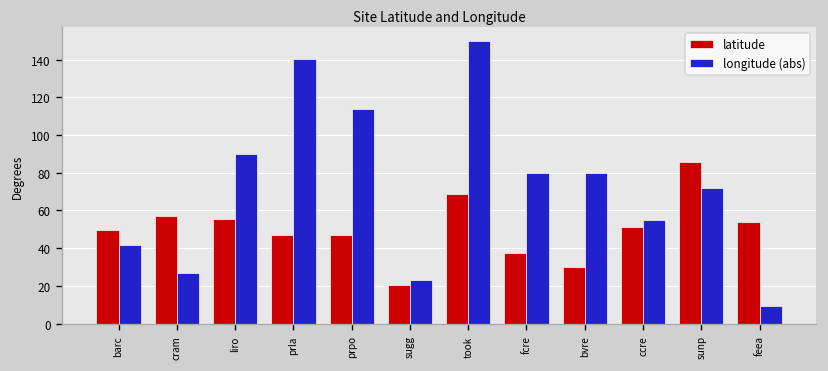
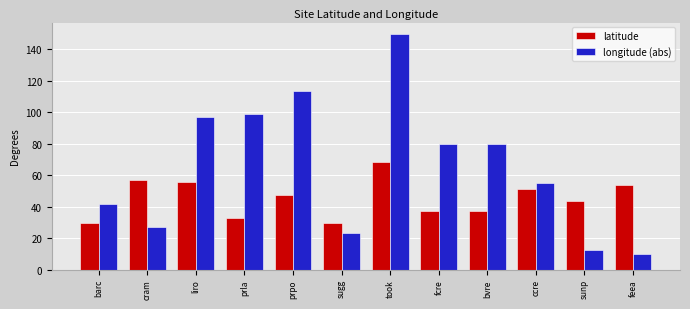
latitude, barc: 50 -> 30
longitude (abs), liro: 90 -> 97
latitude, prla: 47 -> 33
longitude (abs), prla: 140 -> 99
latitude, sugg: 21 -> 30
latitude, bvre: 30 -> 37
latitude, sunp: 86 -> 43
longitude (abs), sunp: 72 -> 12
